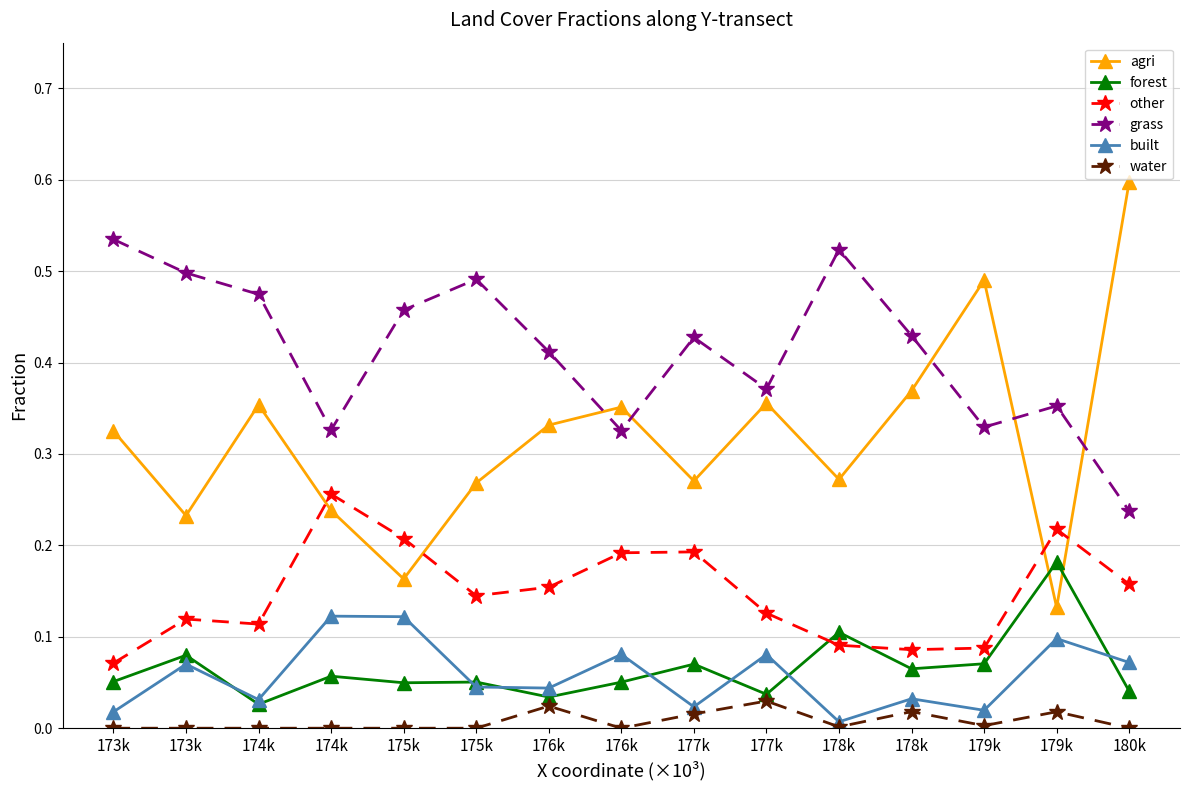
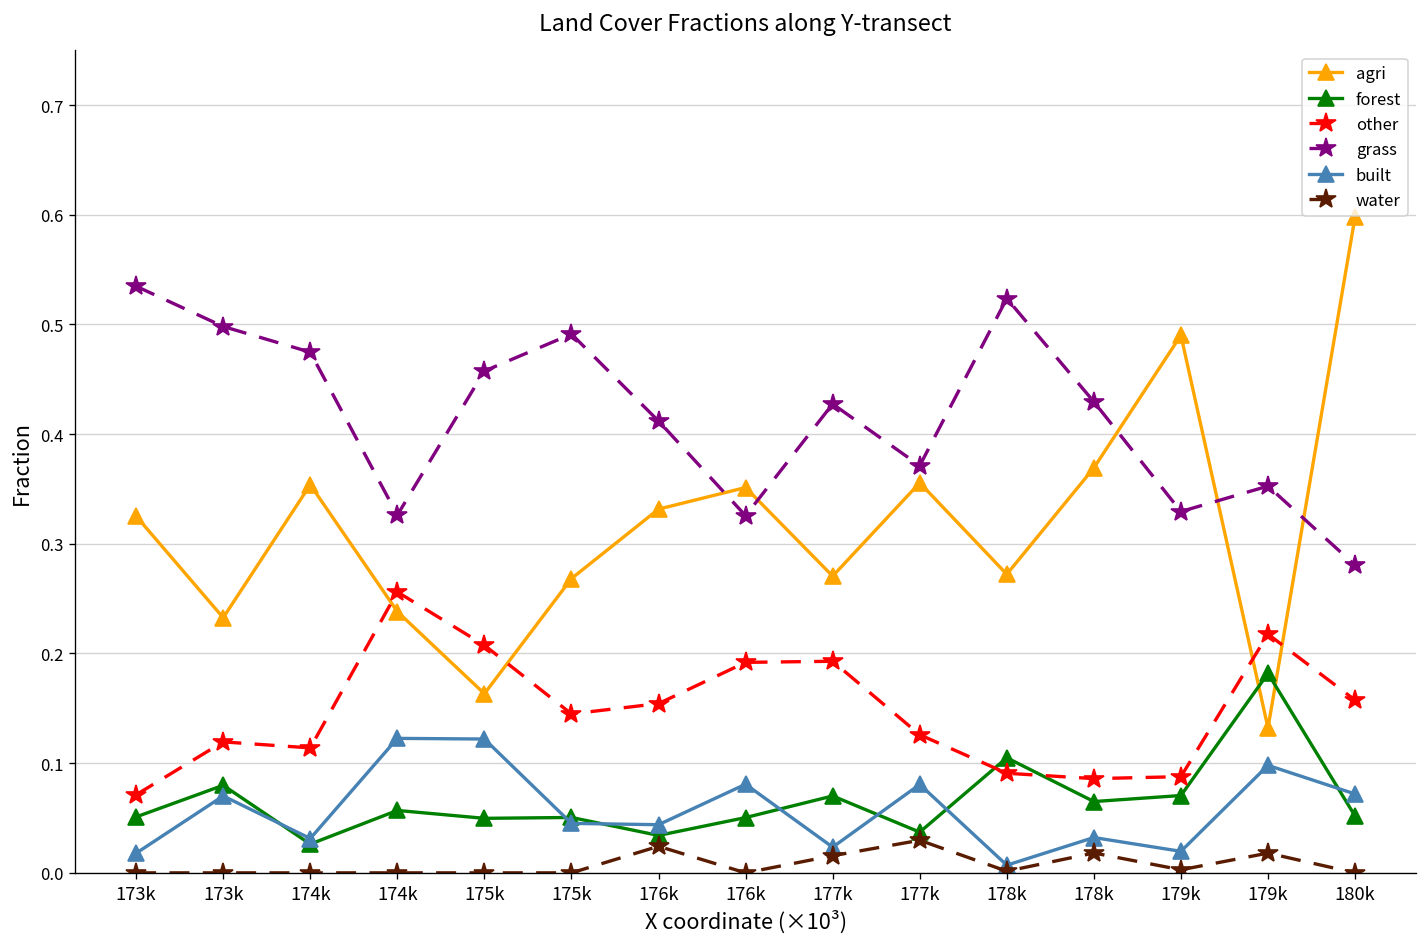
forest, 180k: 0.04 -> 0.05
grass, 180k: 0.24 -> 0.28
